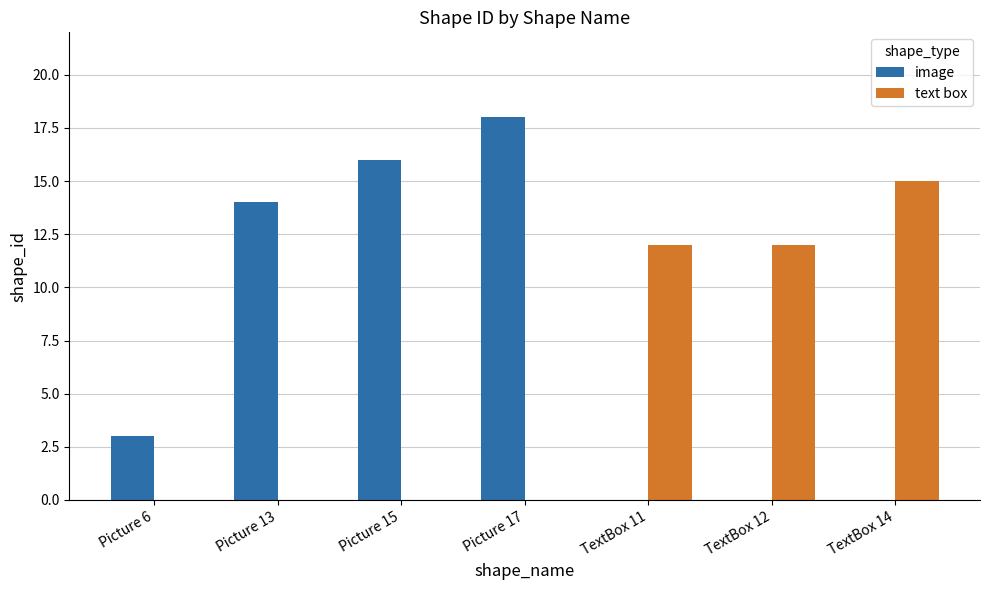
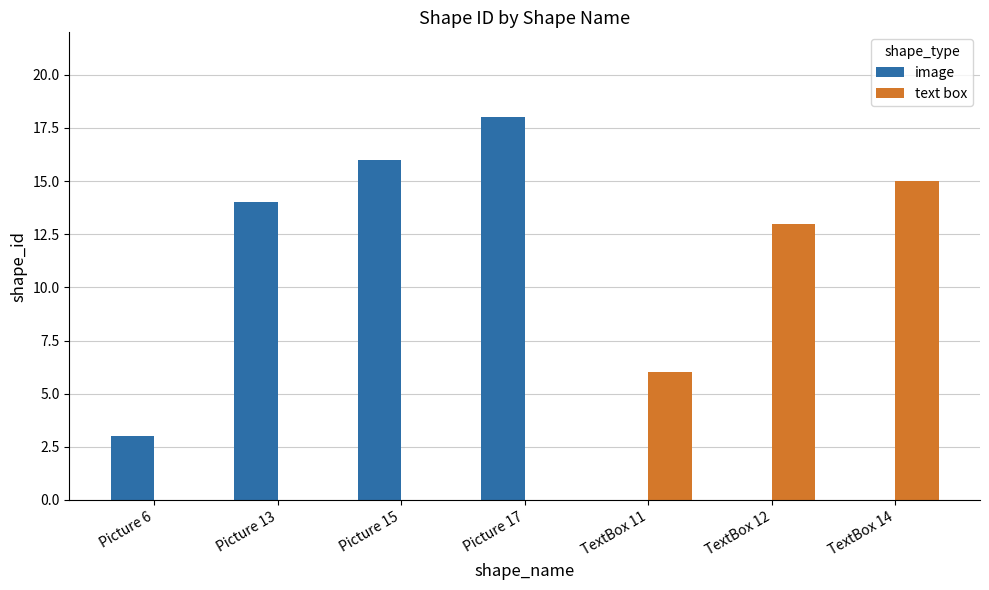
text box, TextBox 11: 12 -> 6
text box, TextBox 12: 12 -> 13
